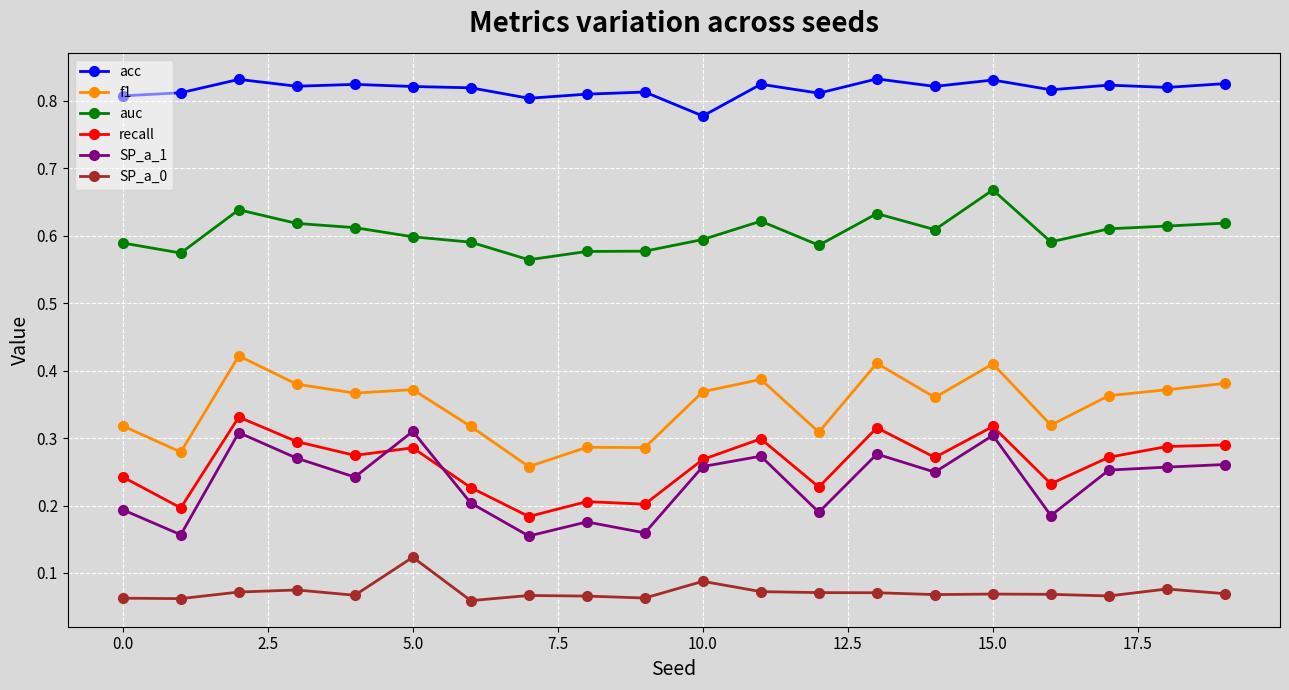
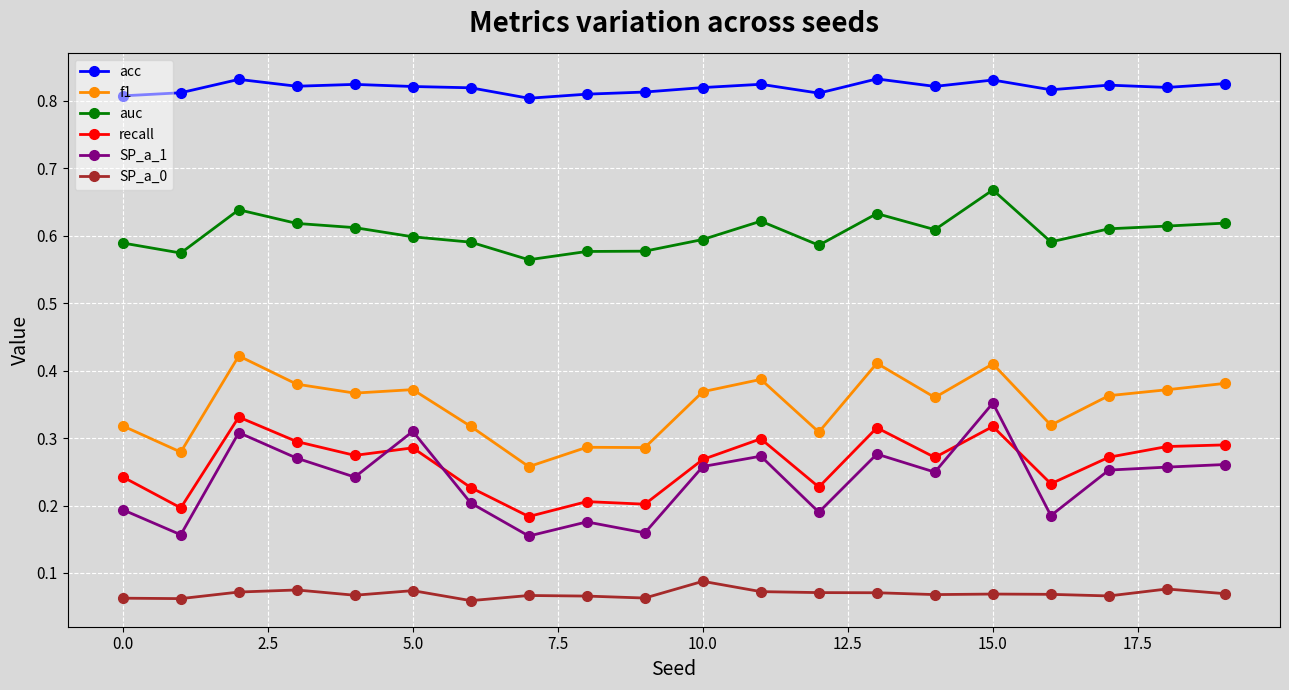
SP_a_0, 5.0: 0.12 -> 0.07
acc, 10.0: 0.78 -> 0.82
SP_a_1, 15.0: 0.30 -> 0.35
